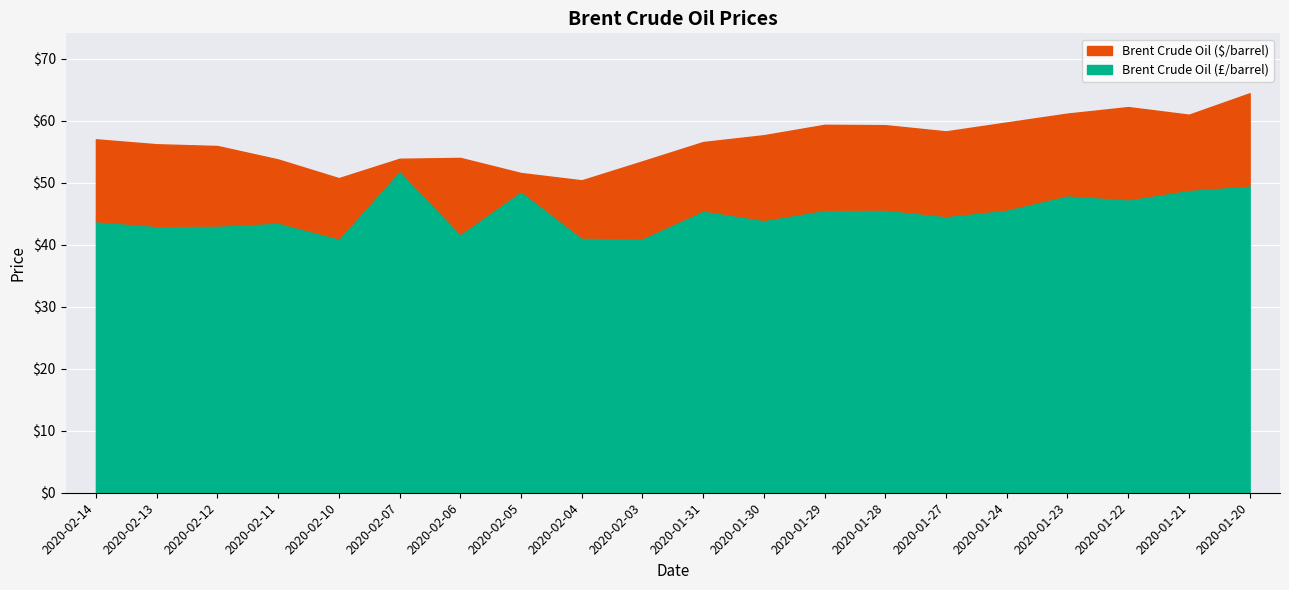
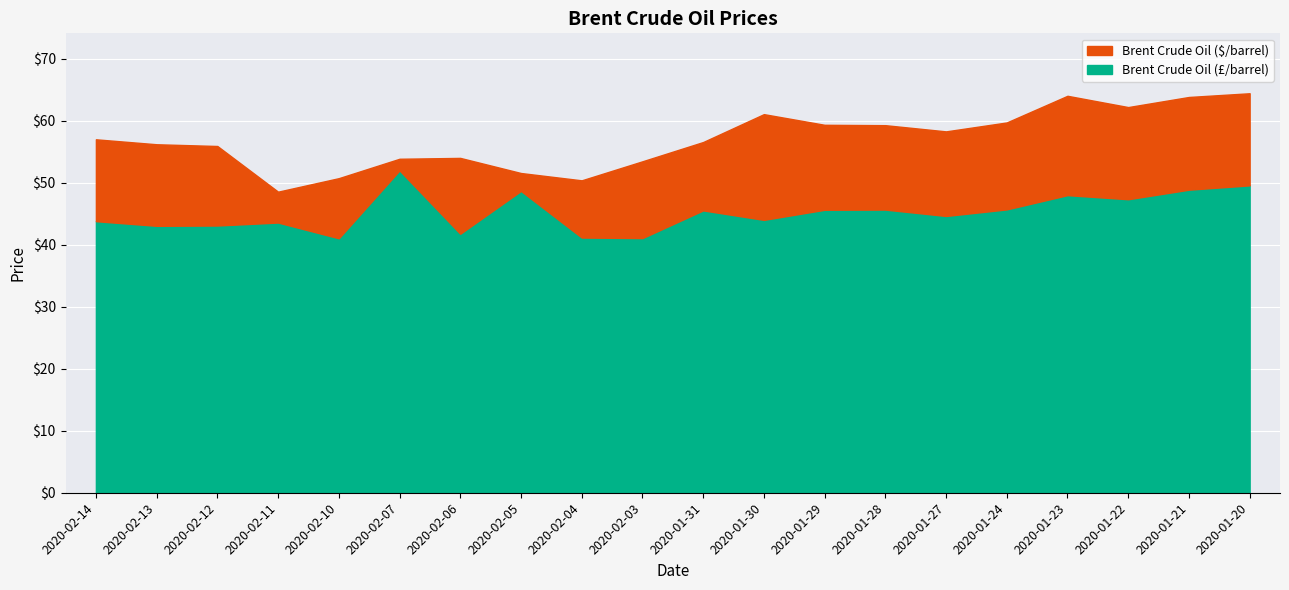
Brent Crude Oil ($/barrel), 2020-02-11: $54 -> $49
Brent Crude Oil ($/barrel), 2020-01-30: $58 -> $61
Brent Crude Oil ($/barrel), 2020-01-23: $61 -> $64
Brent Crude Oil ($/barrel), 2020-01-21: $61 -> $64
